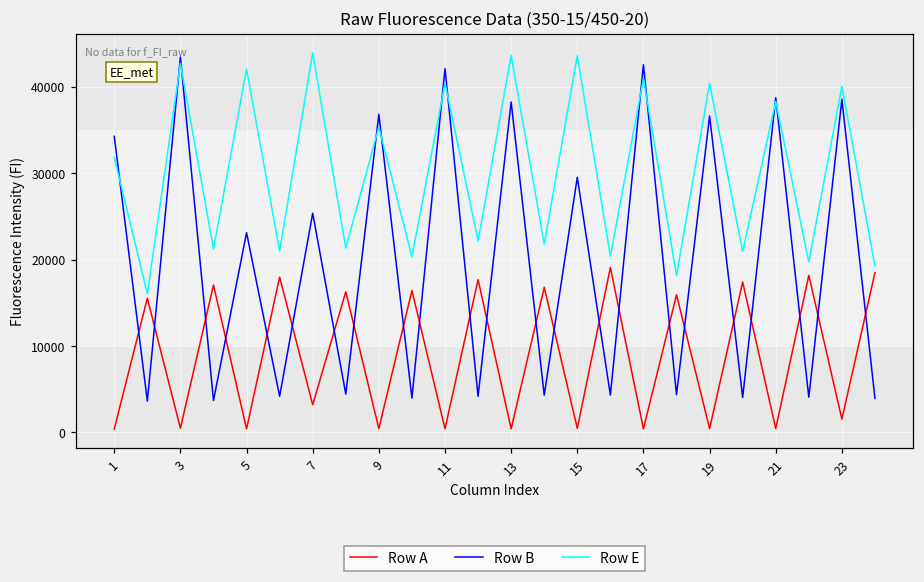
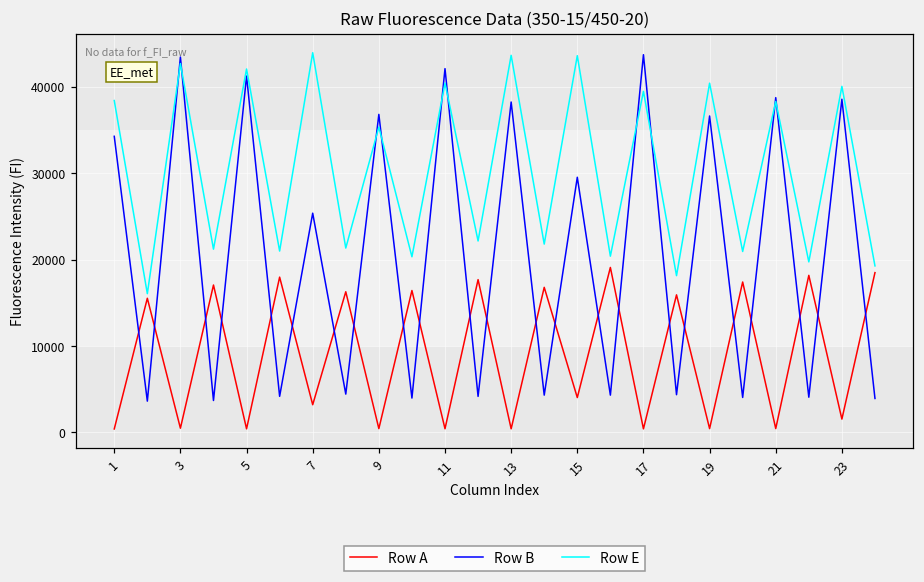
Row E, 1: 32000 -> 38000
Row B, 5: 23000 -> 41000
Row A, 15: 0 -> 4000
Row B, 17: 43000 -> 44000
Row E, 17: 41000 -> 39000
